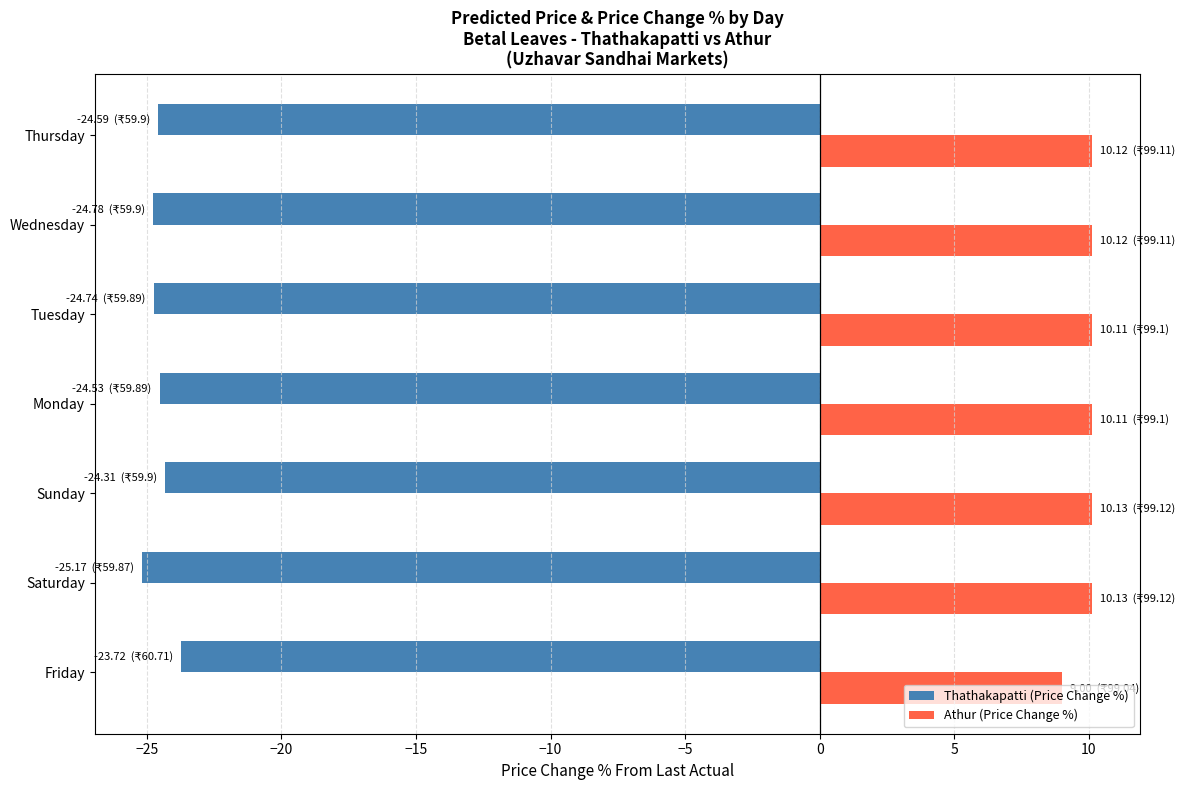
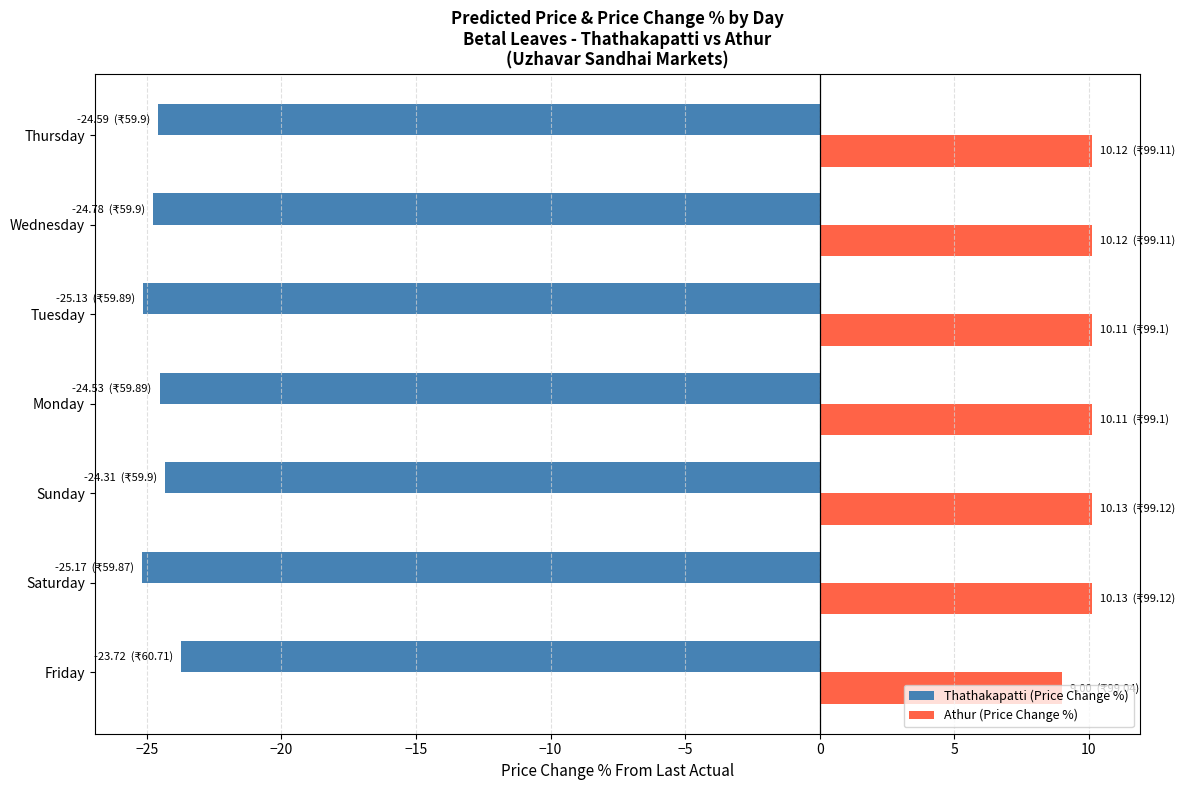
Thathakapatti (Price Change %), Tuesday: -24.74 -> -25.13
